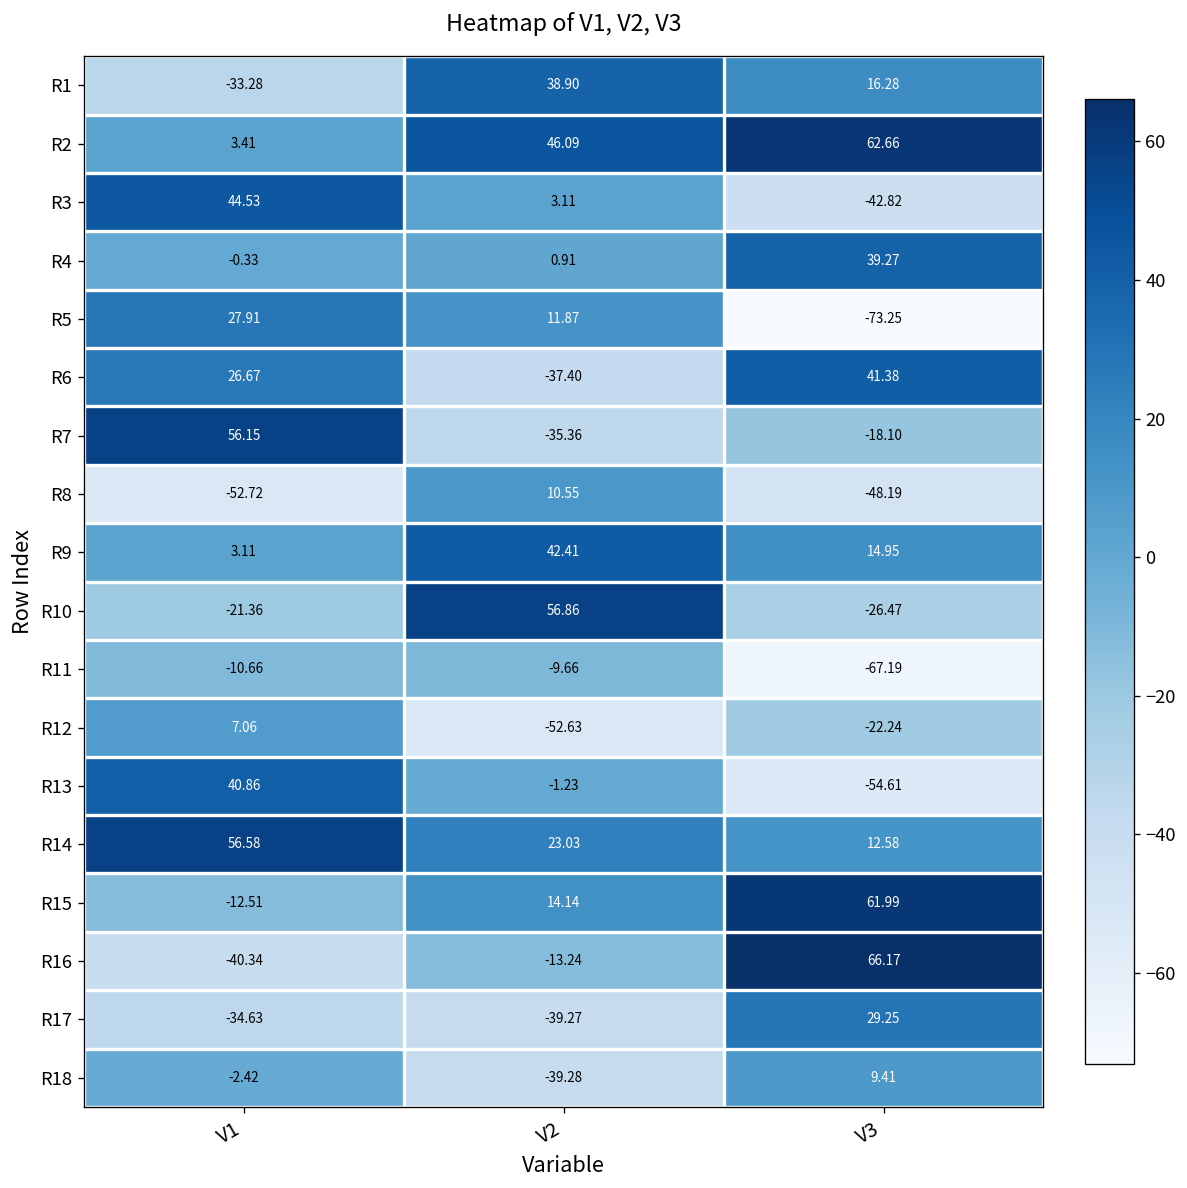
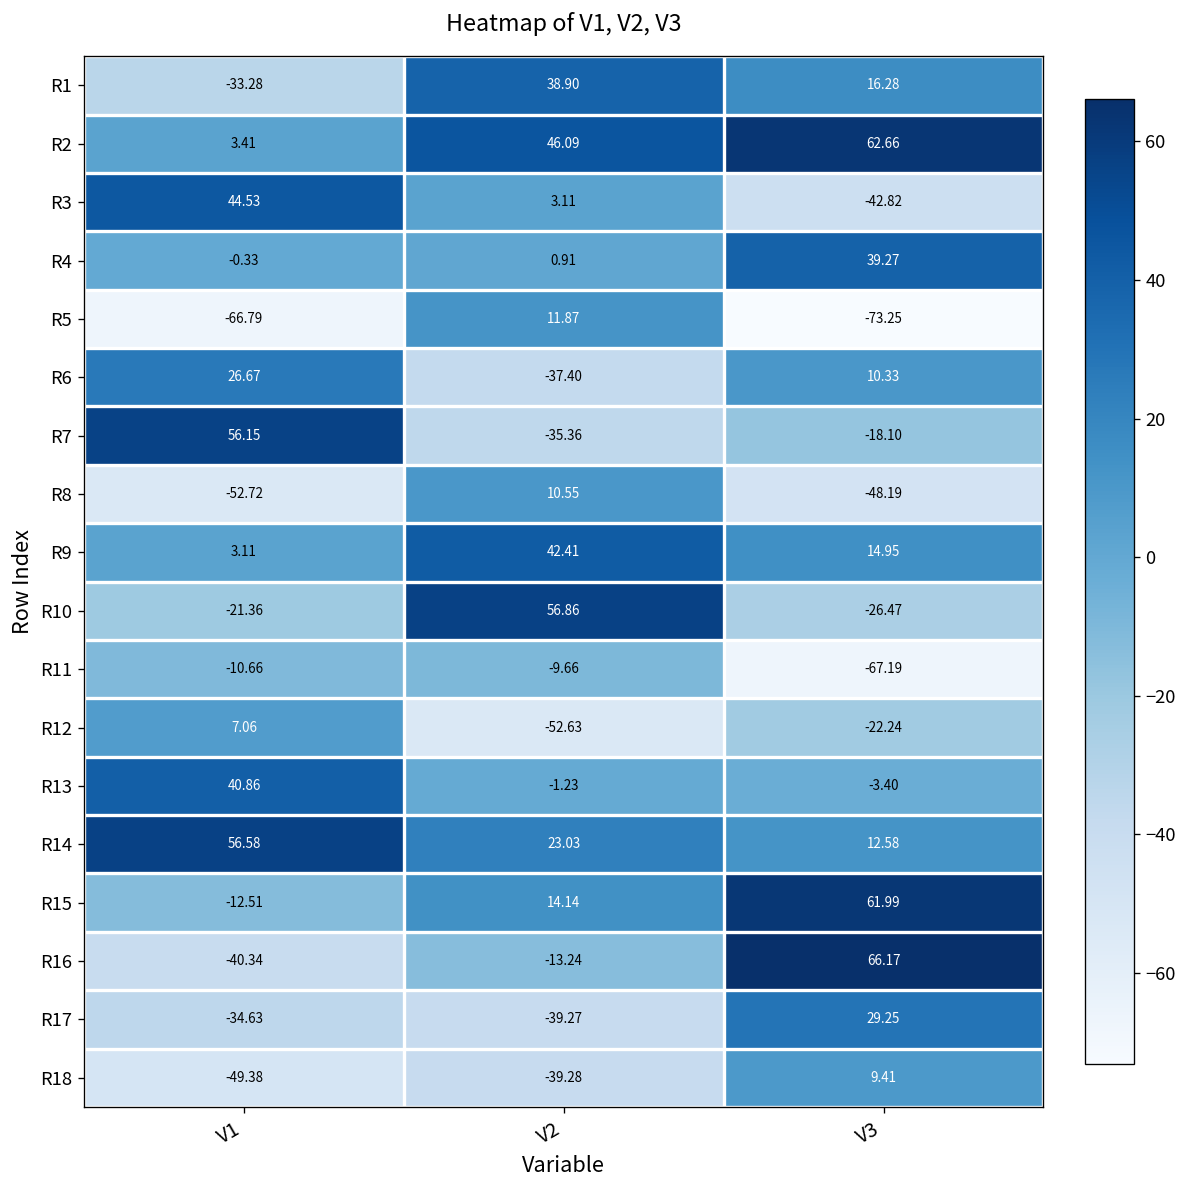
R5, V1: 27.91 -> -66.79
R6, V3: 41.38 -> 10.33
R13, V3: -54.61 -> -3.40
R18, V1: -2.42 -> -49.38
